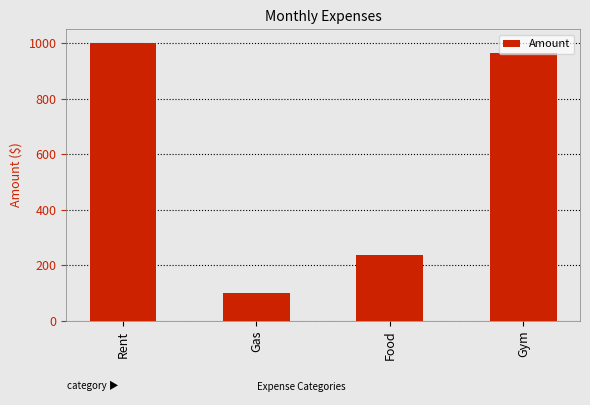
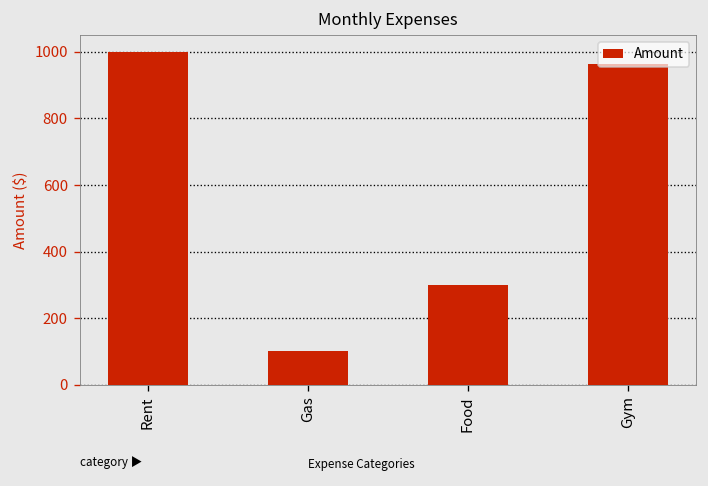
Food: 240 -> 300
